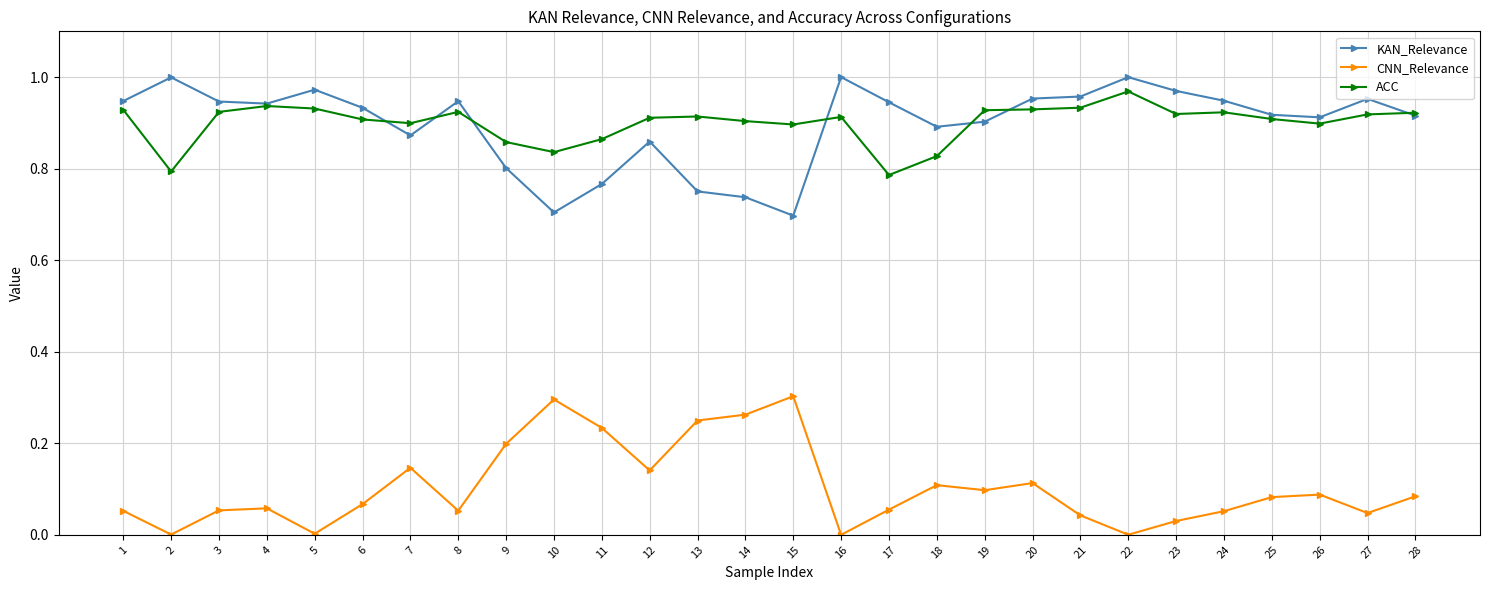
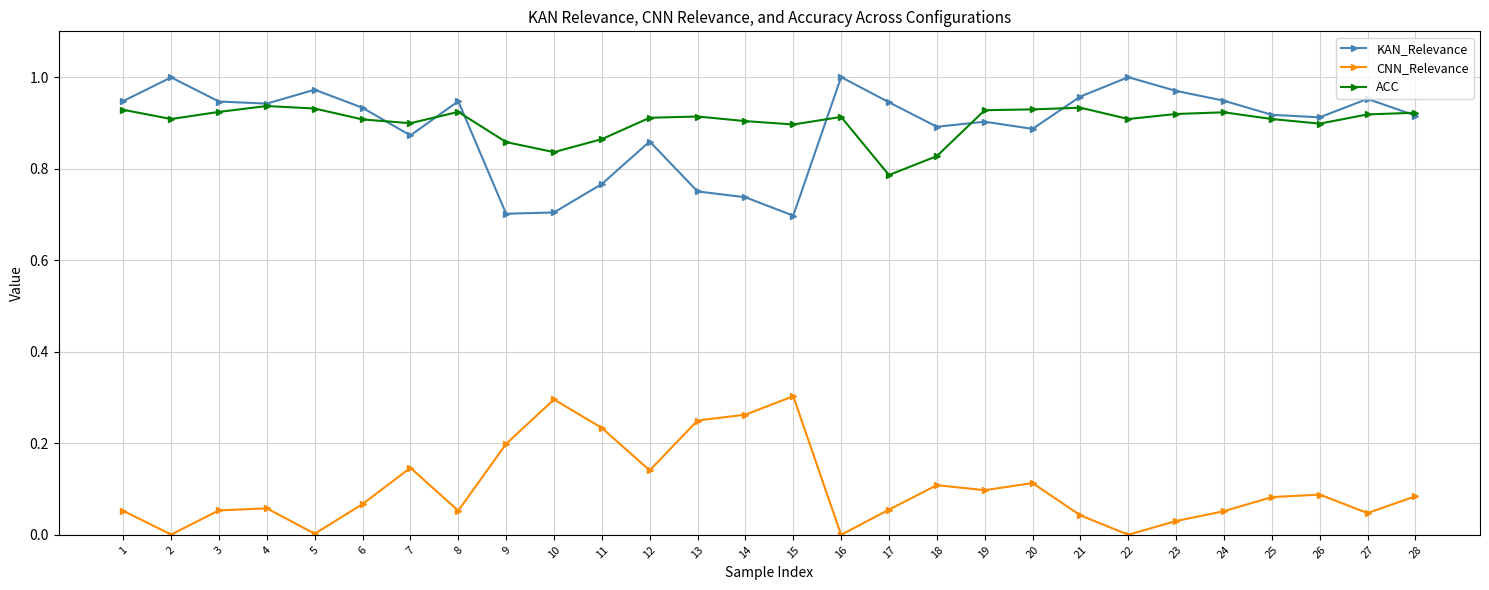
ACC, 2: 0.79 -> 0.91
KAN_Relevance, 9: 0.80 -> 0.70
KAN_Relevance, 20: 0.95 -> 0.89
ACC, 22: 0.97 -> 0.91
